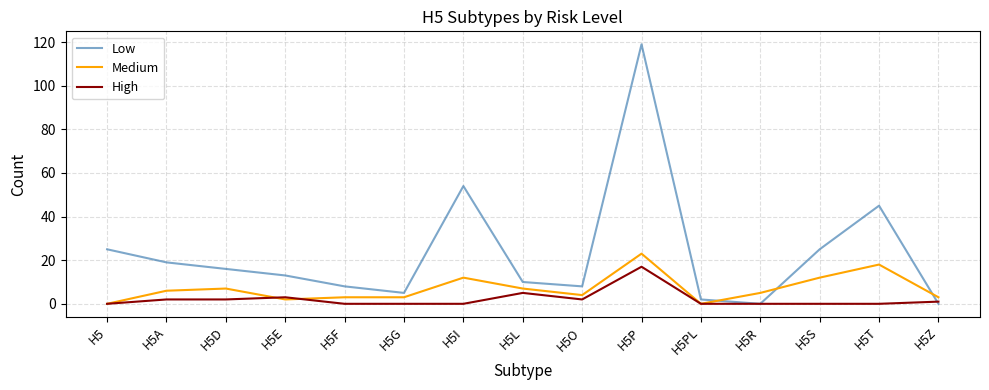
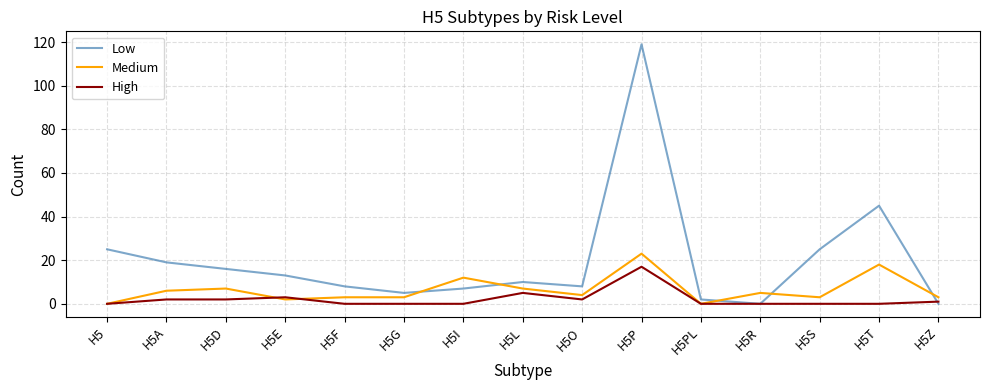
Low, H5I: 54 -> 7
Medium, H5S: 12 -> 3
